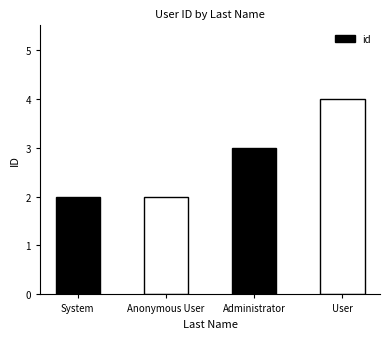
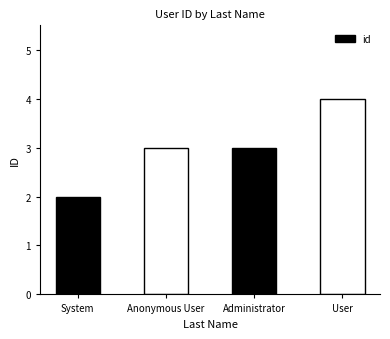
Anonymous User: 2 -> 3
